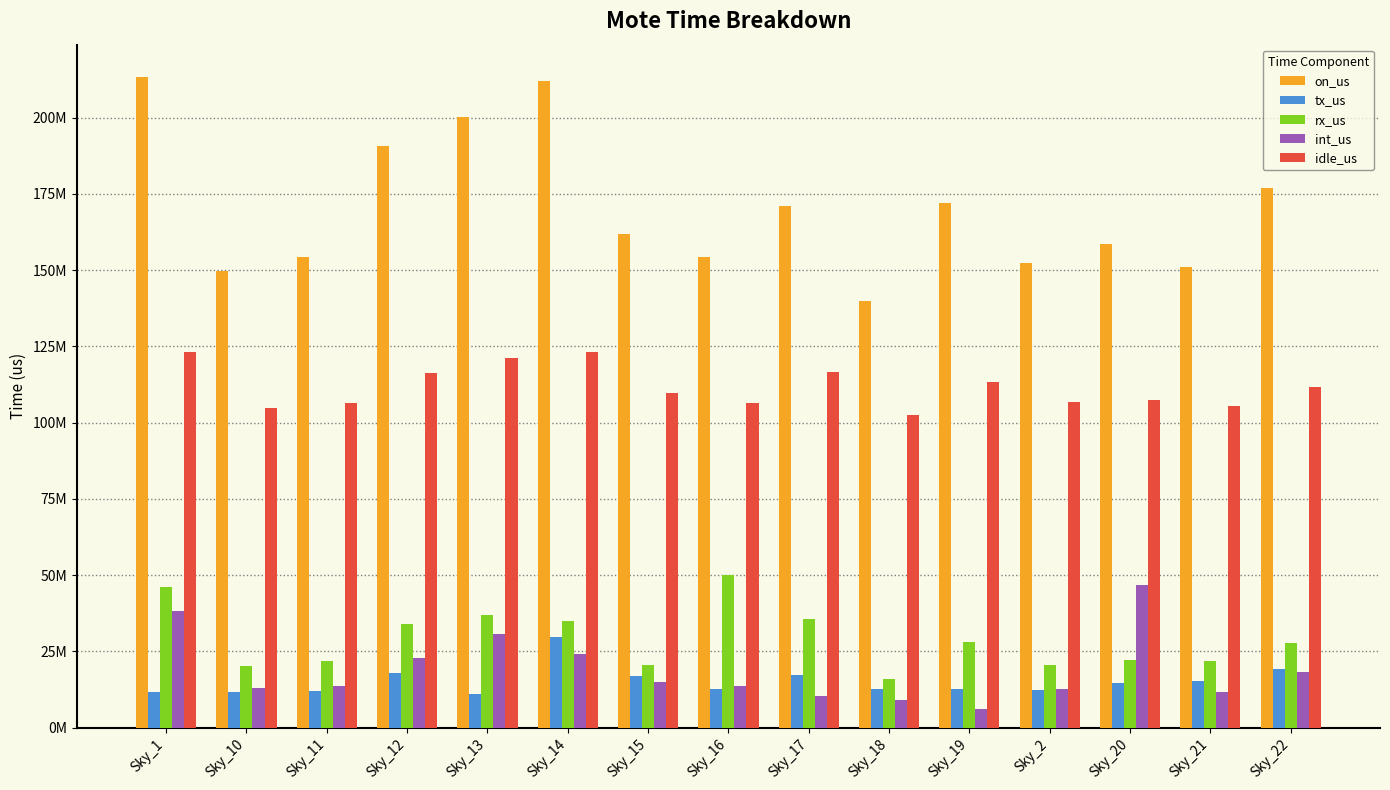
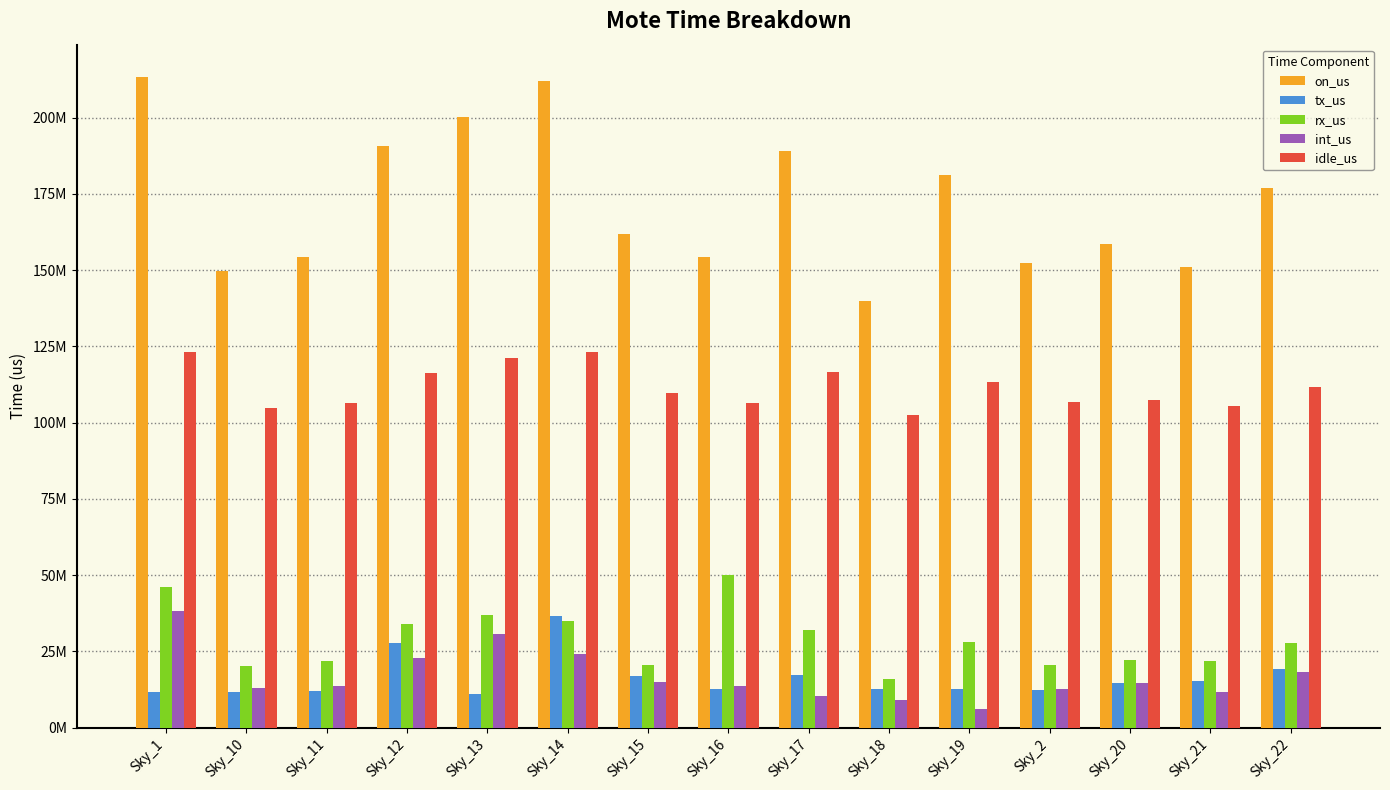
tx_us, Sky_12: 18000000 -> 28000000
tx_us, Sky_14: 30000000 -> 36000000
on_us, Sky_17: 171000000 -> 189000000
rx_us, Sky_17: 36000000 -> 32000000
on_us, Sky_19: 172000000 -> 181000000
int_us, Sky_20: 47000000 -> 15000000
